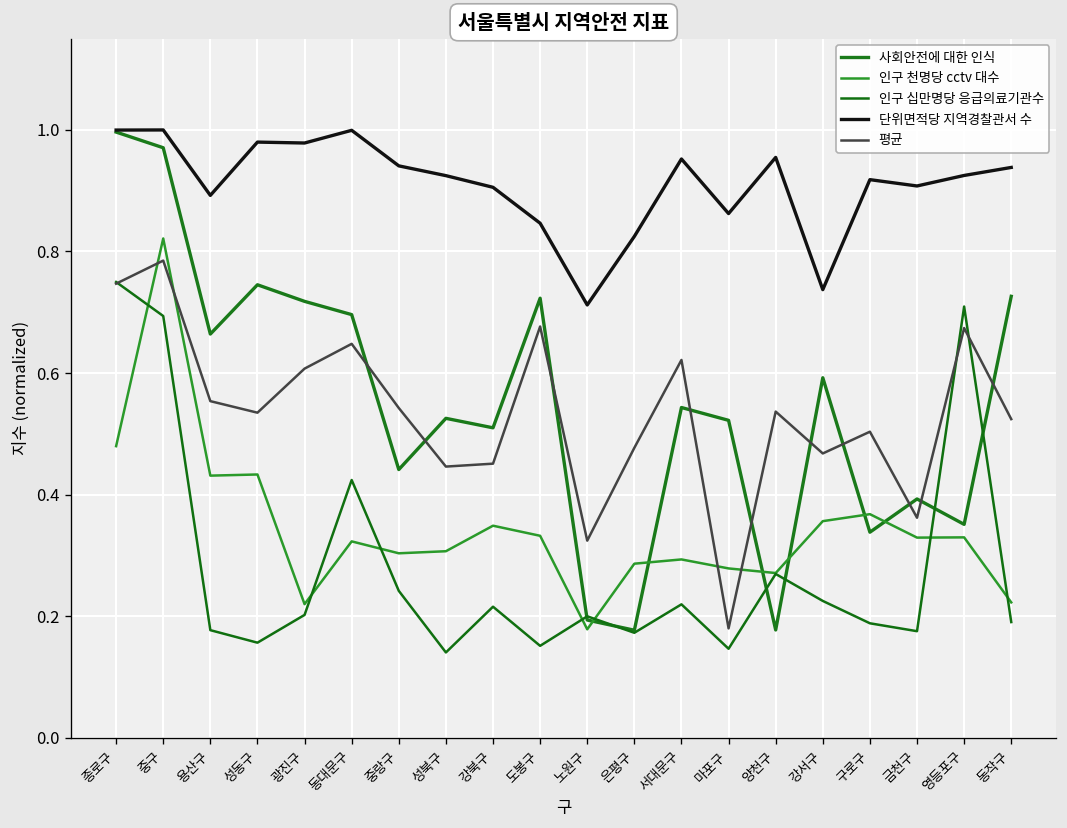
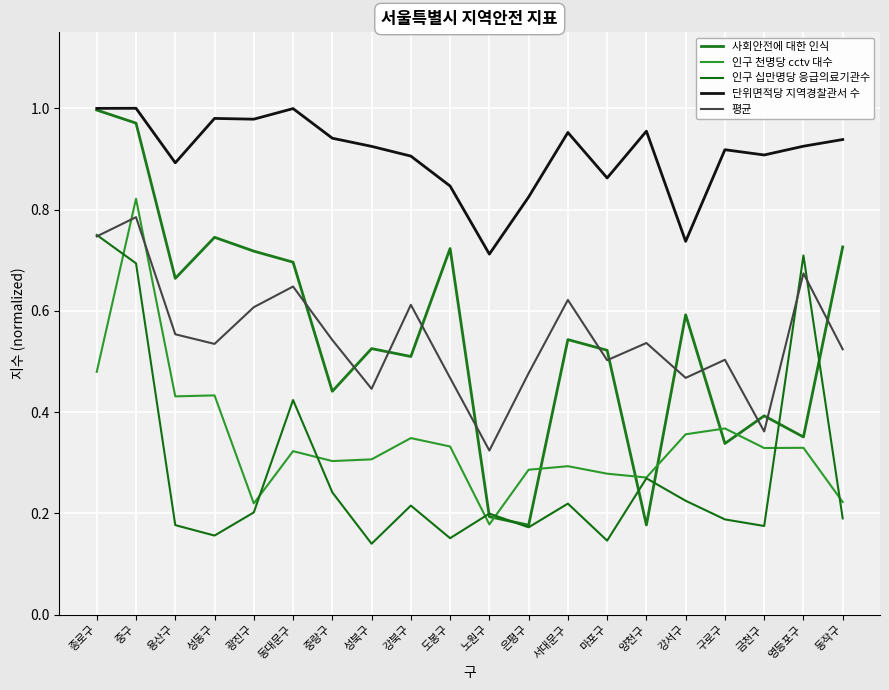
평균, 강북구: 0.45 -> 0.61
평균, 도봉구: 0.68 -> 0.47
평균, 마포구: 0.18 -> 0.50
